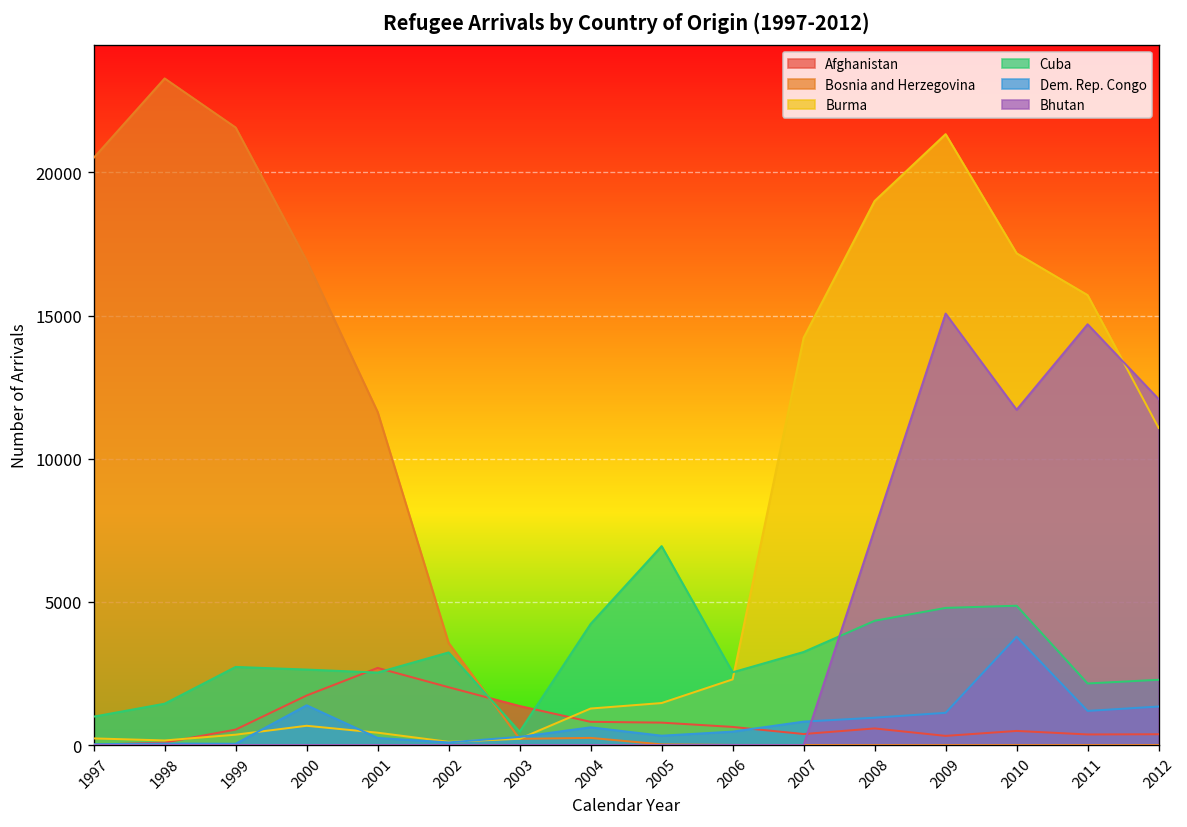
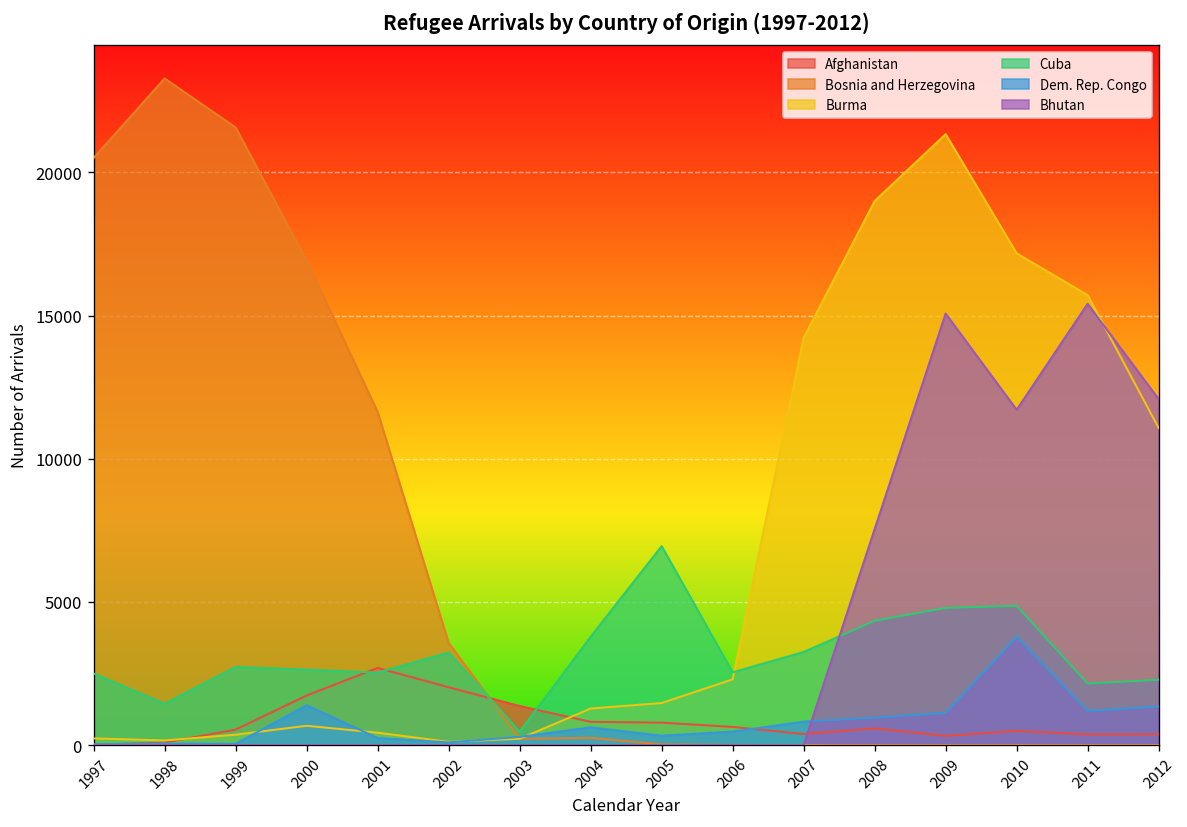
Cuba, 1997: 1000 -> 2500
Cuba, 2004: 4200 -> 3800
Bhutan, 2011: 14700 -> 15400
